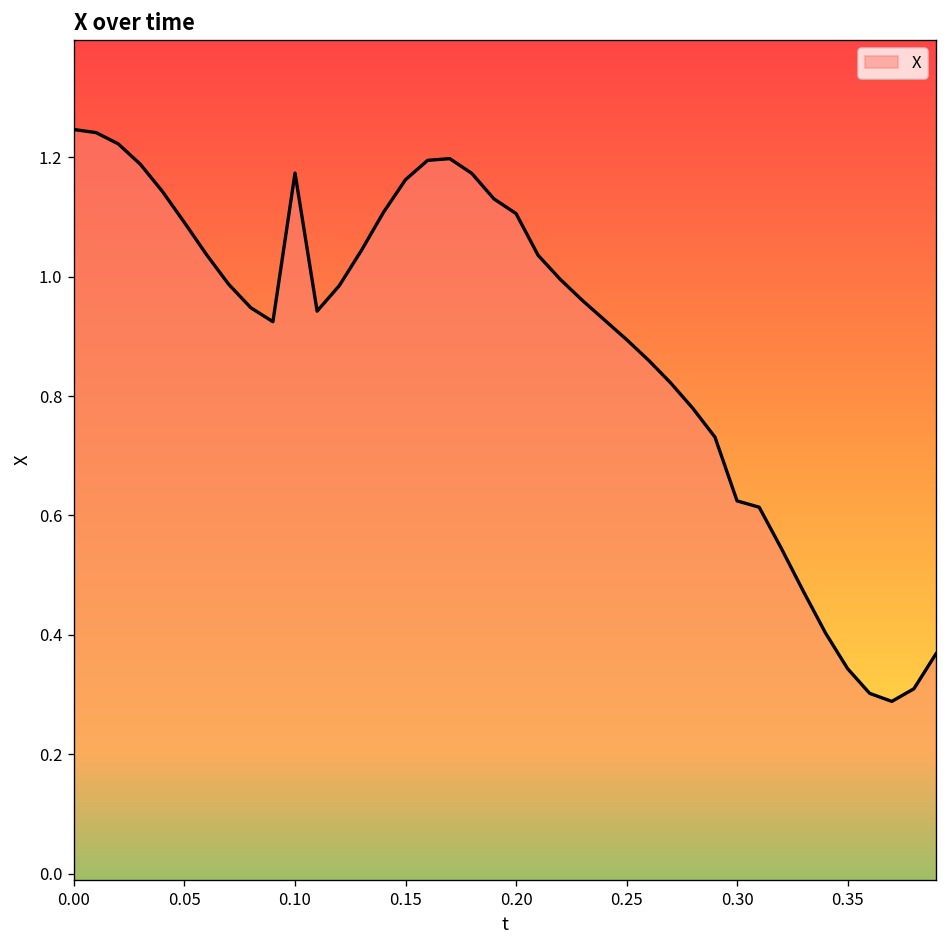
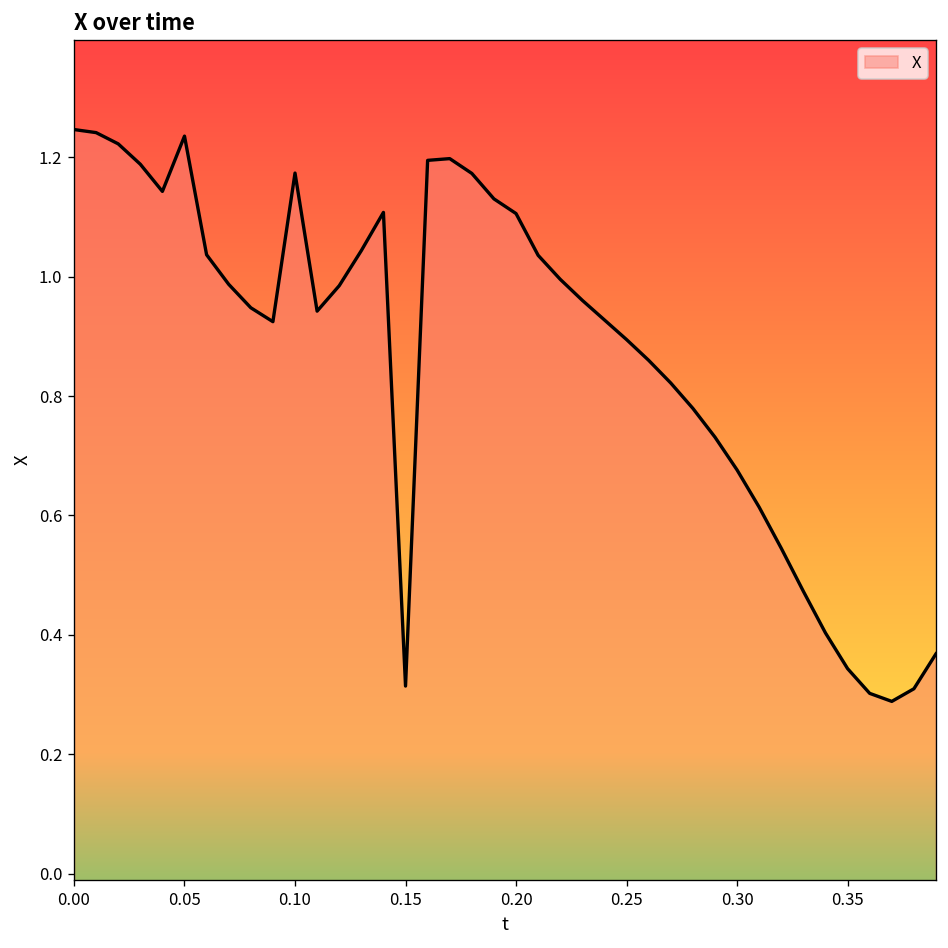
0.05: 1.09 -> 1.24
0.15: 1.16 -> 0.31
0.30: 0.62 -> 0.68
